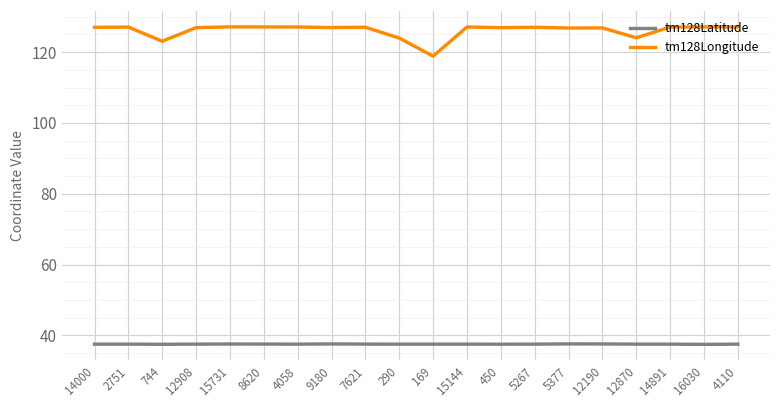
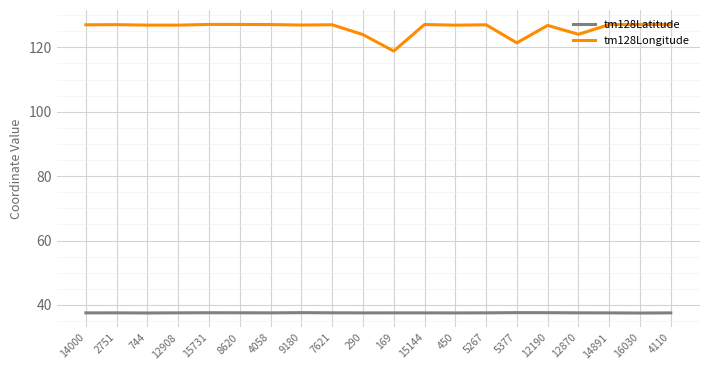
tm128Longitude, 744: 123 -> 127
tm128Longitude, 5377: 127 -> 121
